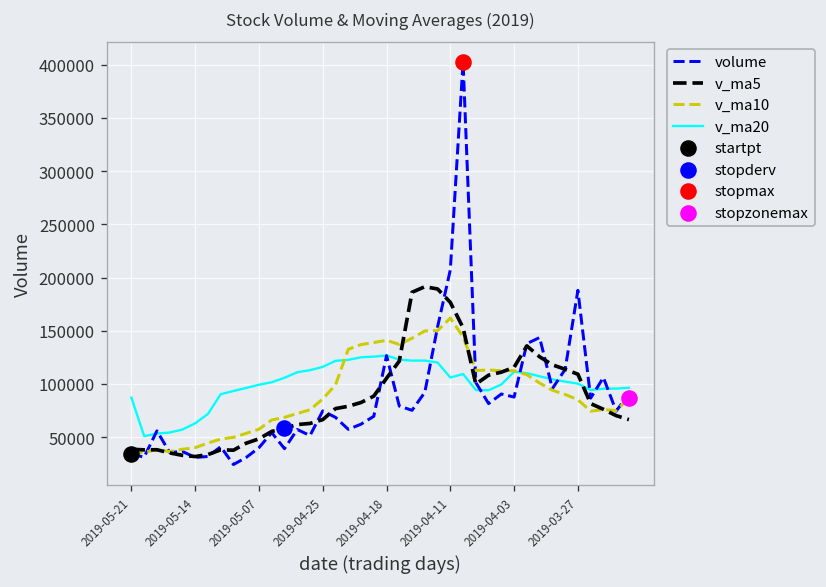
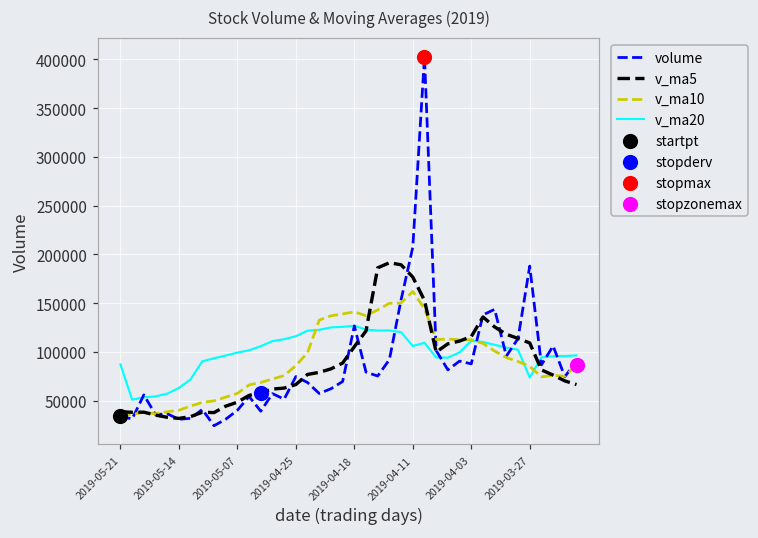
v_ma20, 2019-03-27: 100000 -> 70000
